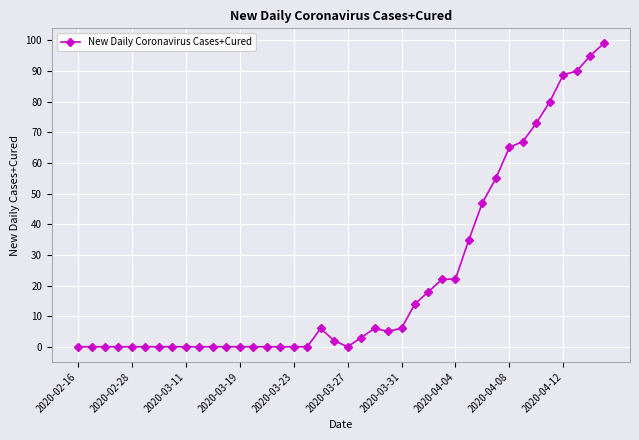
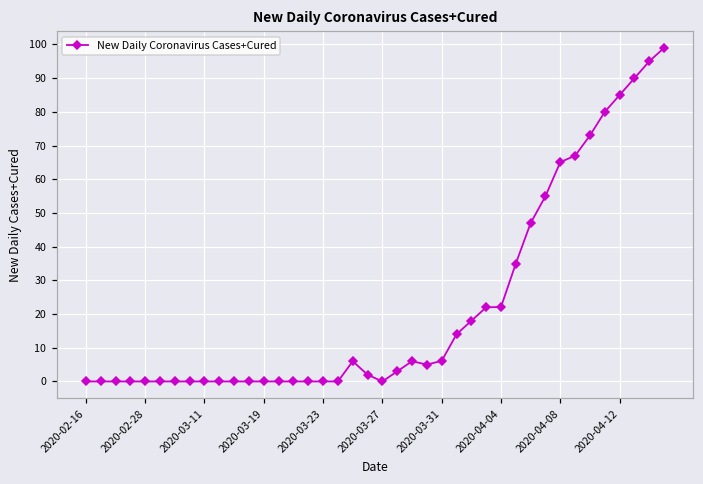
2020-04-12: 89 -> 85
